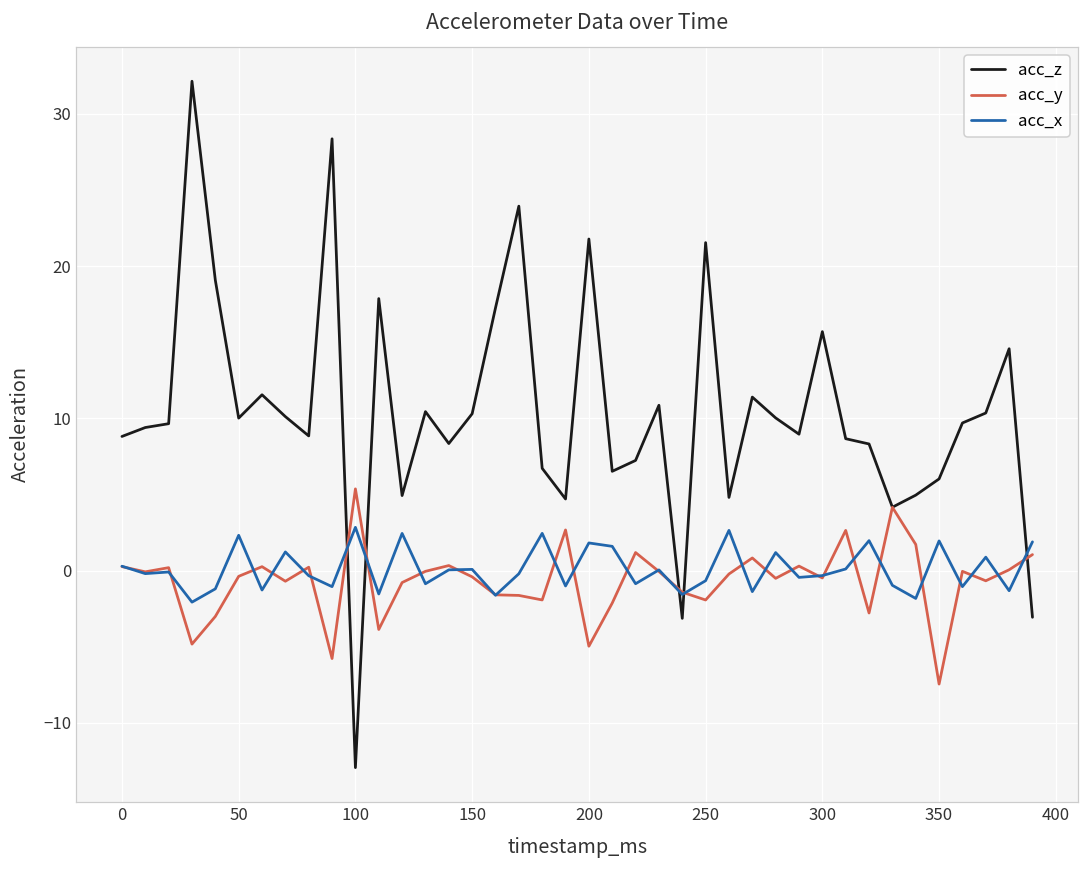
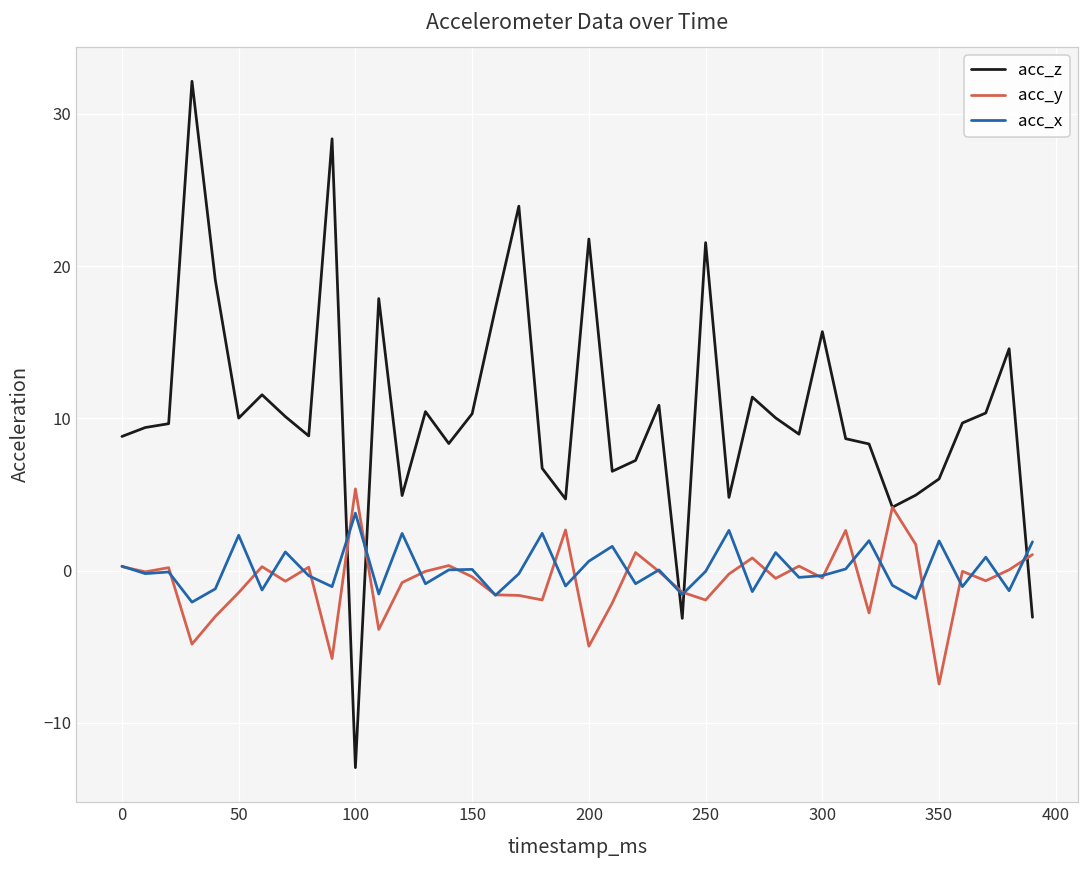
acc_y, 50: -0.4 -> -1.4
acc_x, 100: 2.8 -> 3.8
acc_x, 200: 1.8 -> 0.6
acc_x, 250: -0.7 -> -0.1
